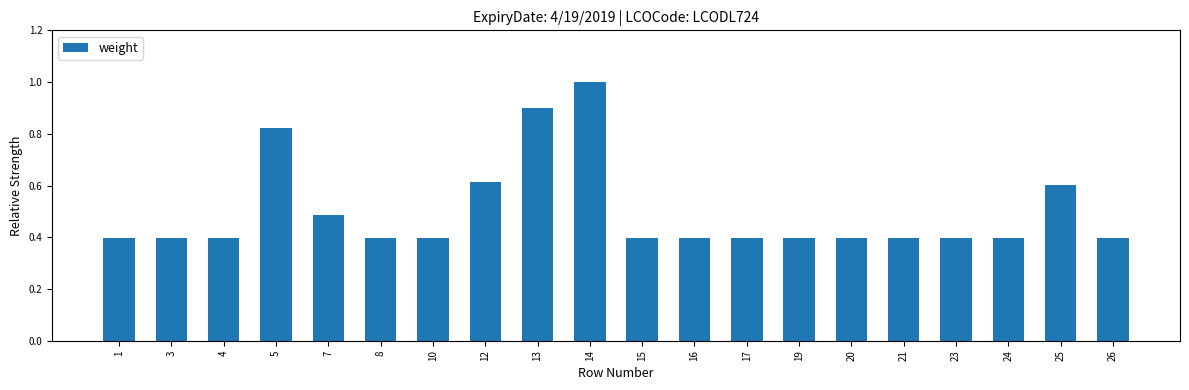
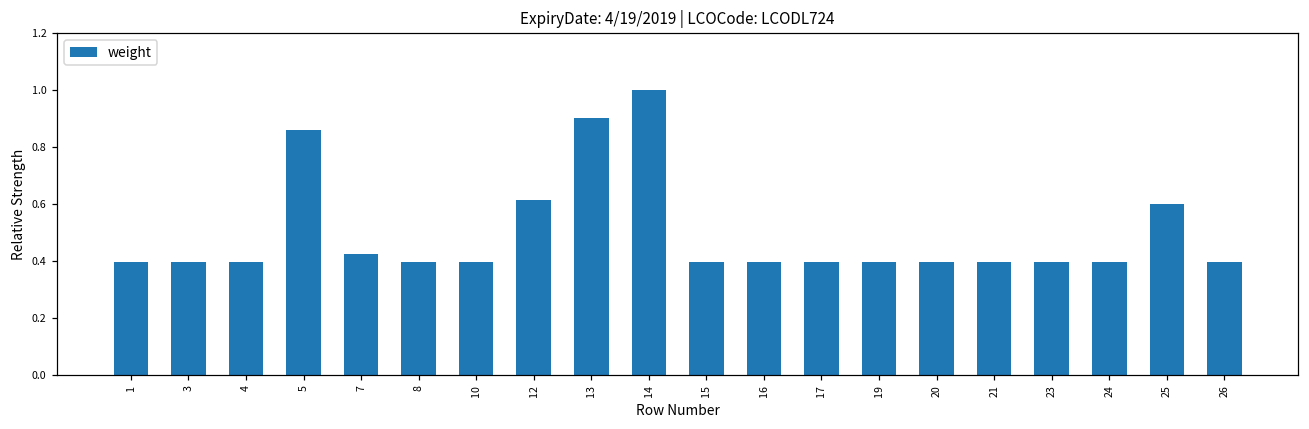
5: 0.82 -> 0.86
7: 0.49 -> 0.42
